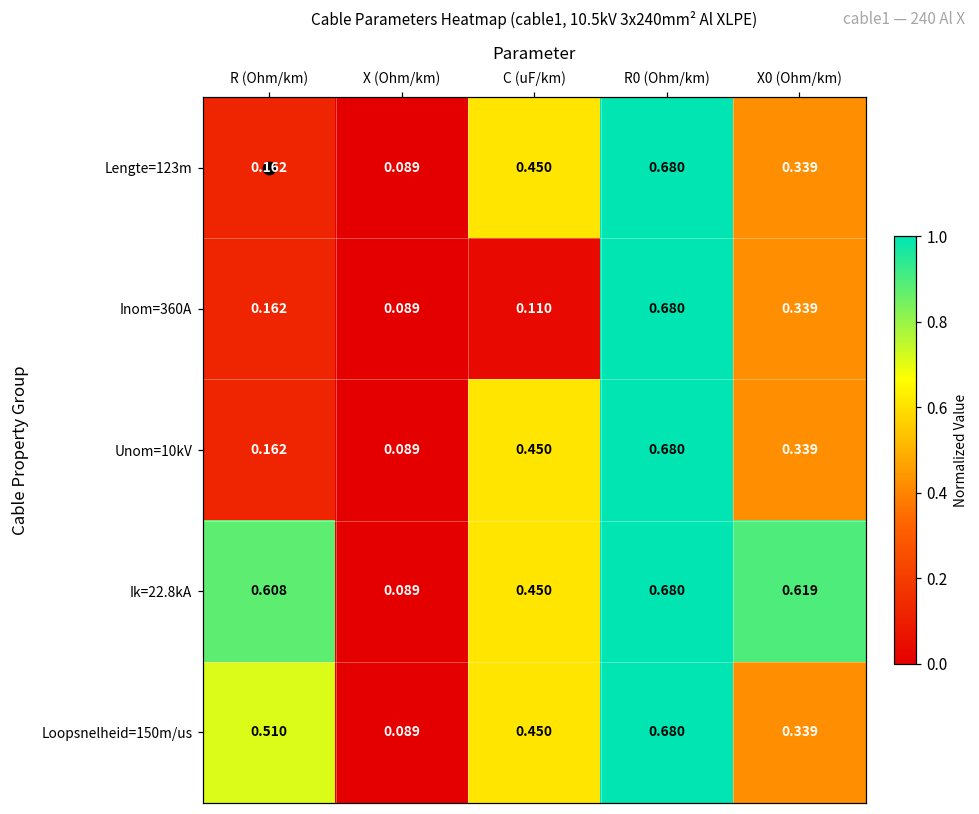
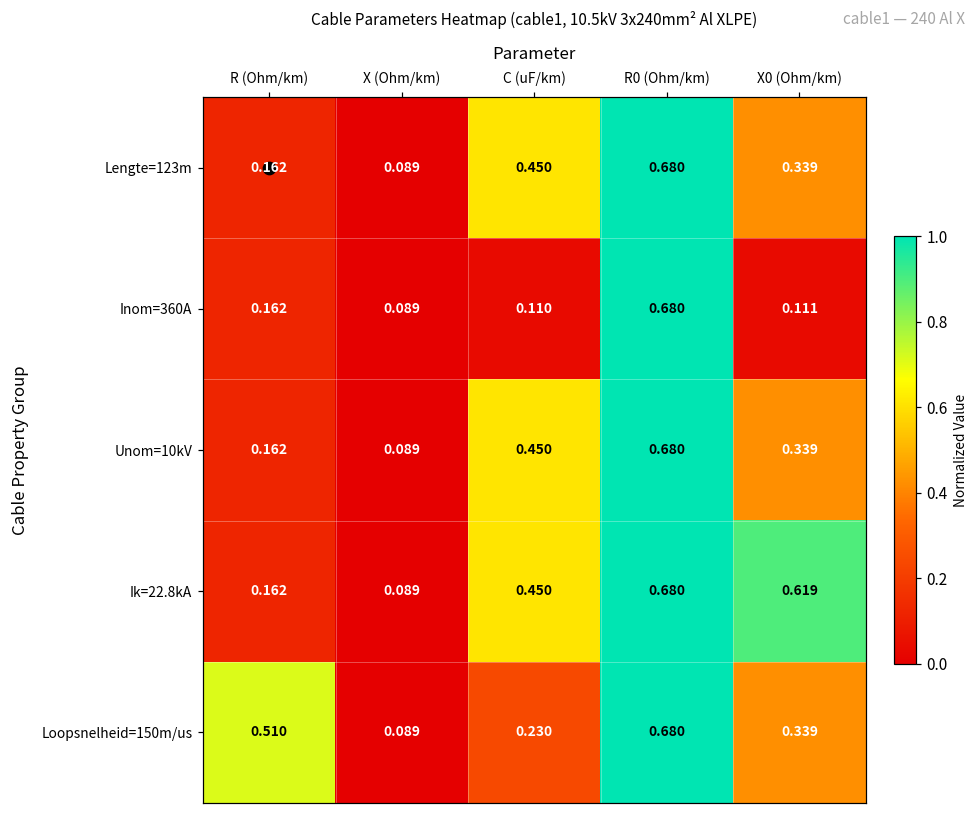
Inom=360A, X0 (Ohm/km): 0.339 -> 0.111
Ik=22.8kA, R (Ohm/km): 0.608 -> 0.162
Loopsnelheid=150m/us, C (uF/km): 0.450 -> 0.230
